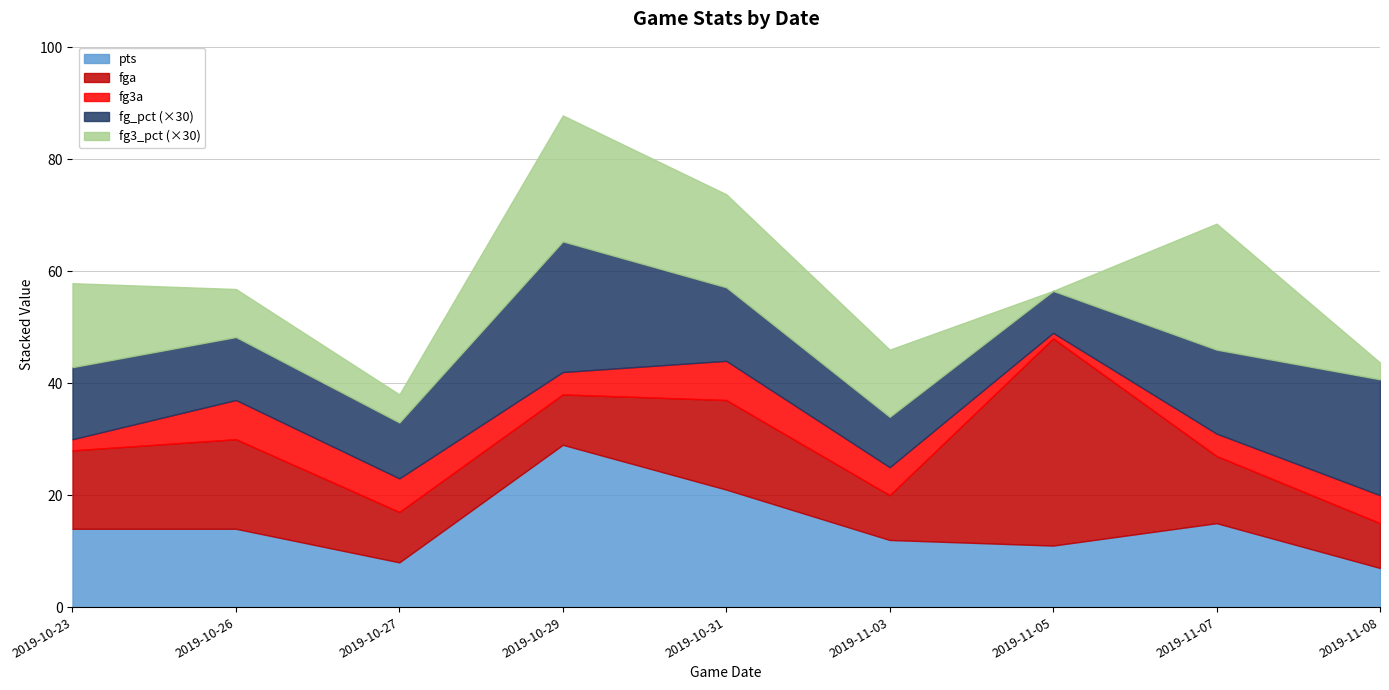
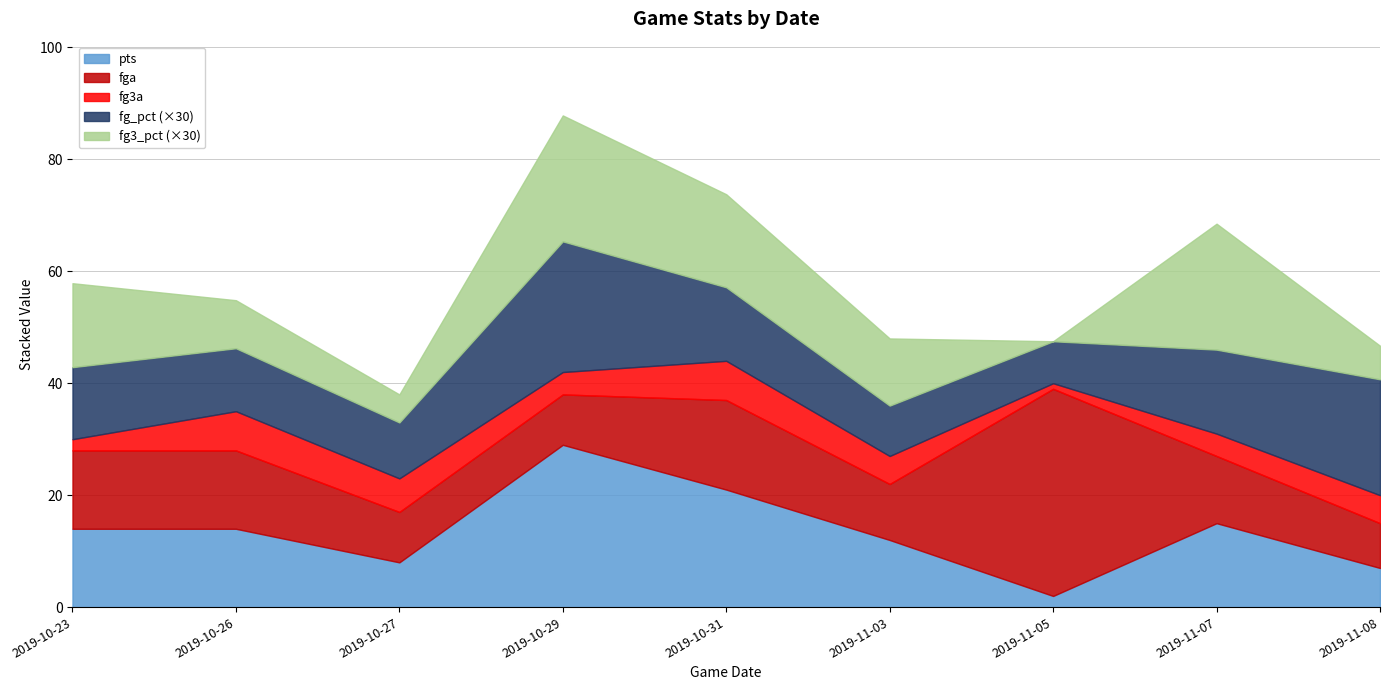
fga, 2019-10-26: 16 -> 14
fga, 2019-11-03: 8 -> 10
pts, 2019-11-05: 11 -> 2
fg3_pct (×30), 2019-11-08: 3 -> 6
